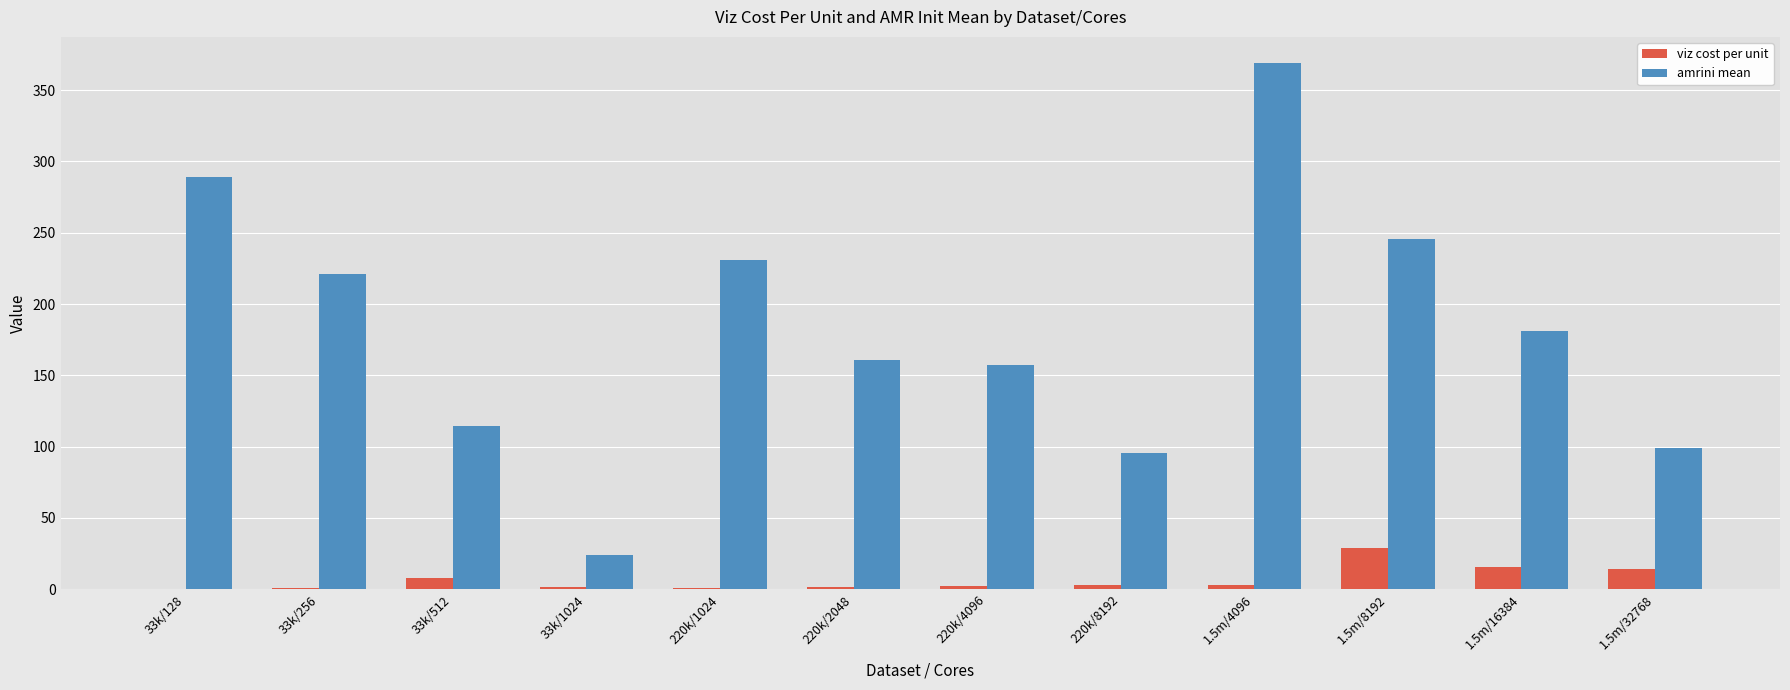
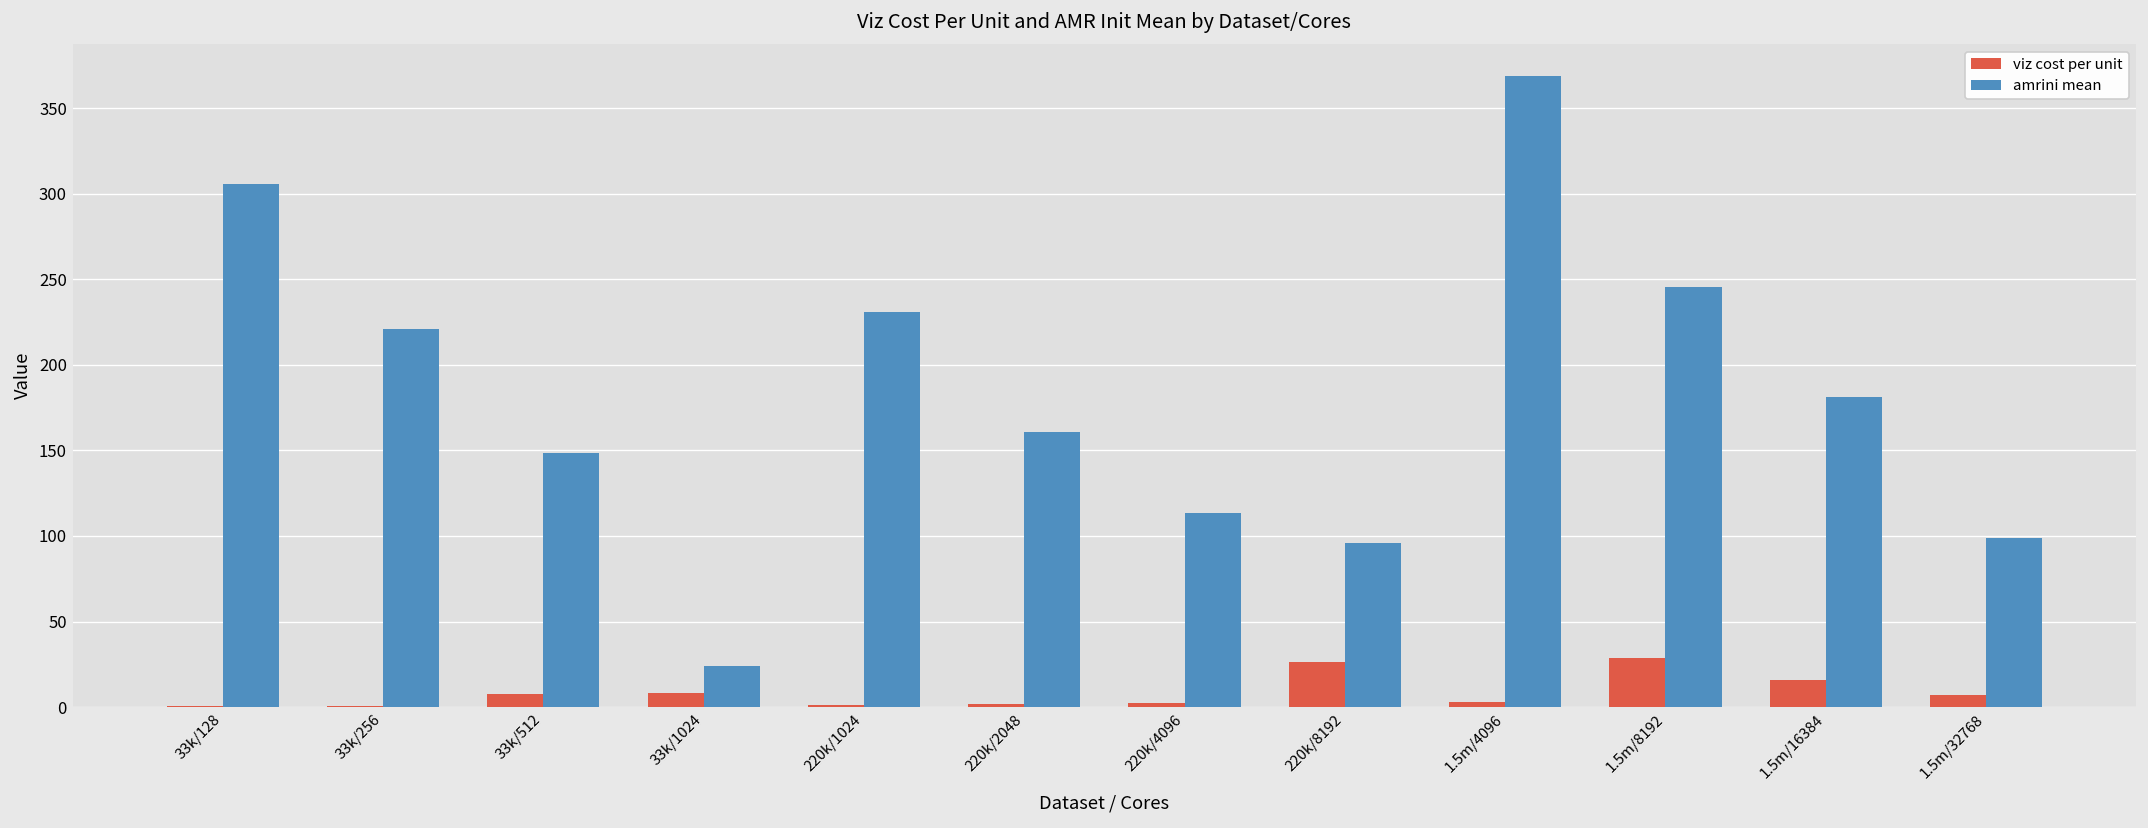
amrini mean, 33k/128: 289 -> 305
amrini mean, 33k/512: 115 -> 148
viz cost per unit, 33k/1024: 2 -> 8
amrini mean, 220k/4096: 158 -> 113
viz cost per unit, 220k/8192: 3 -> 26
viz cost per unit, 1.5m/32768: 14 -> 7
